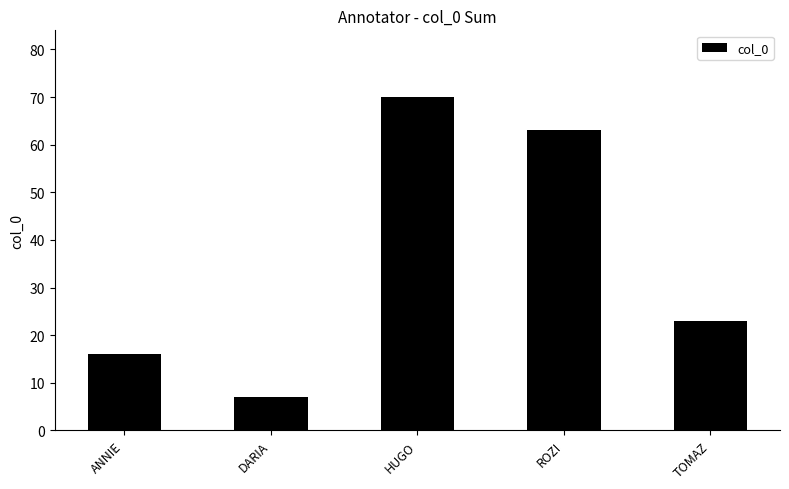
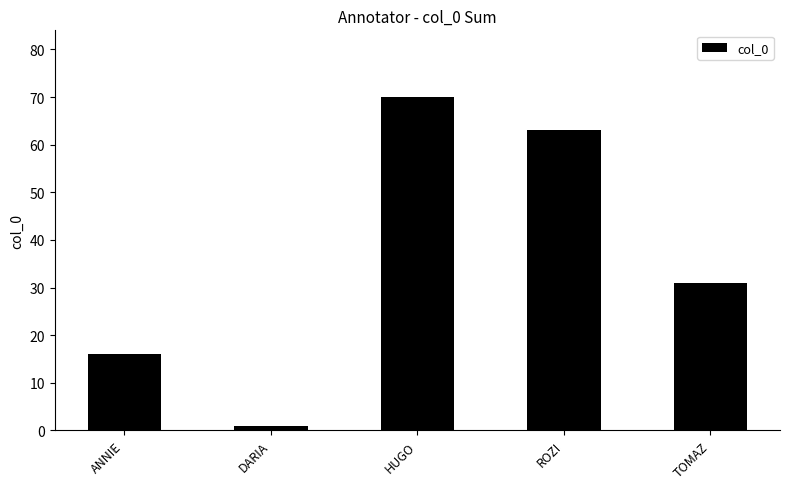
DARIA: 7 -> 1
TOMAZ: 23 -> 31
